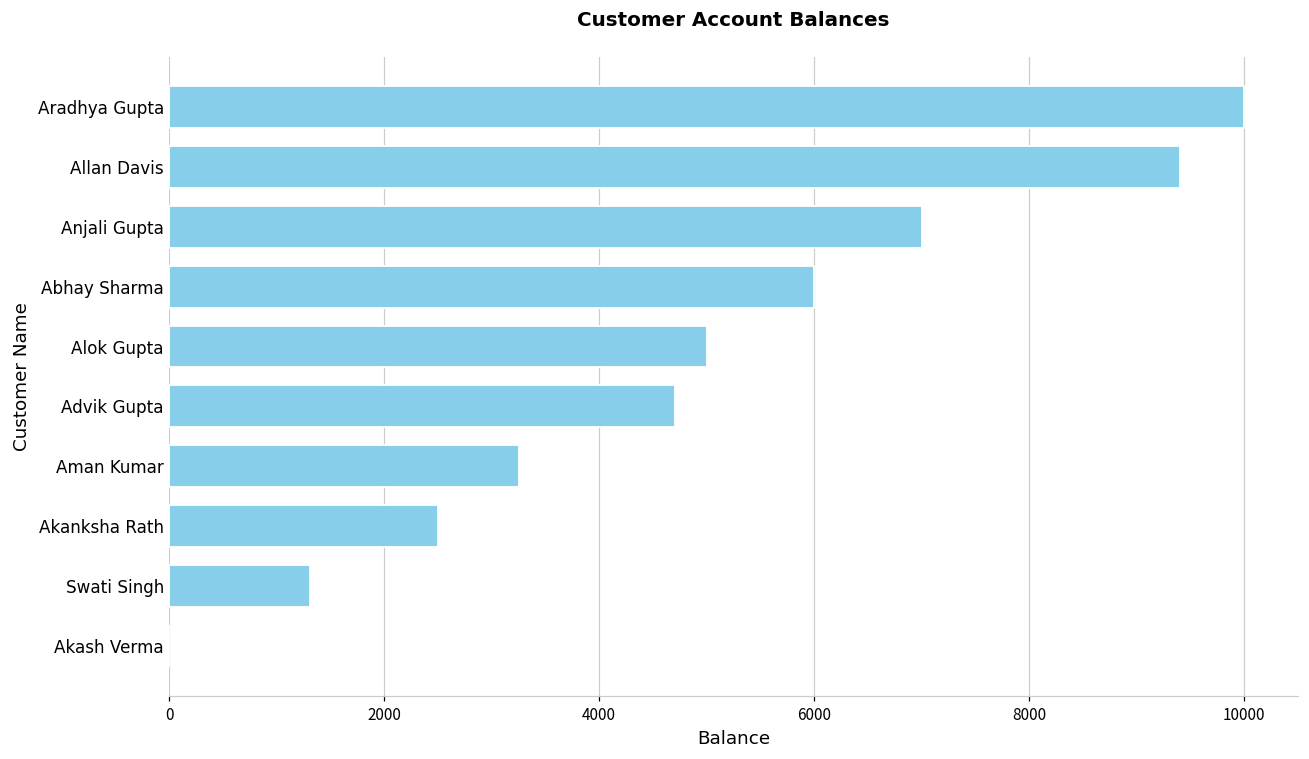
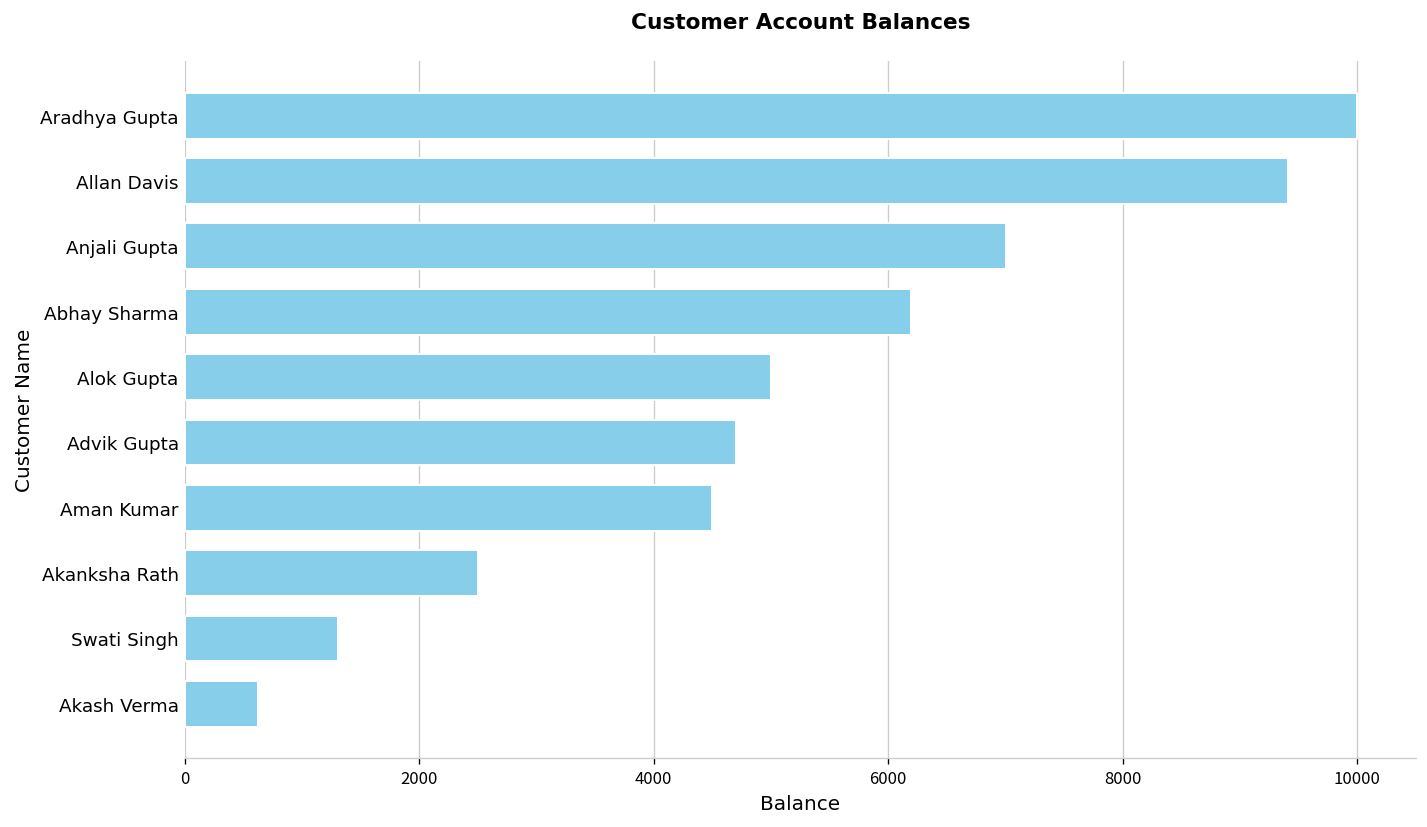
Abhay Sharma: 6000 -> 6200
Aman Kumar: 3300 -> 4500
Akash Verma: 0 -> 600
